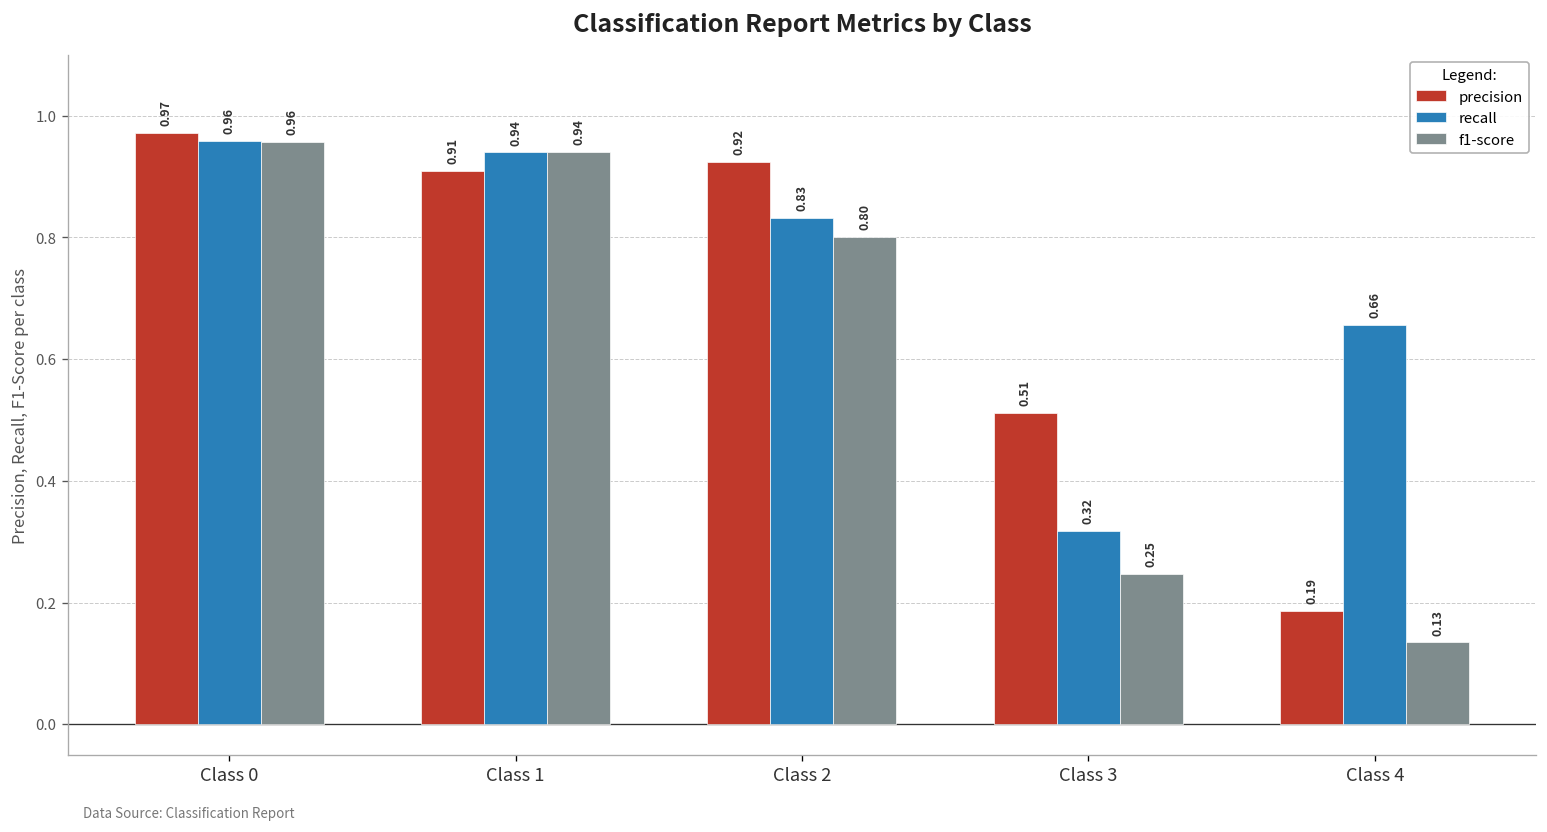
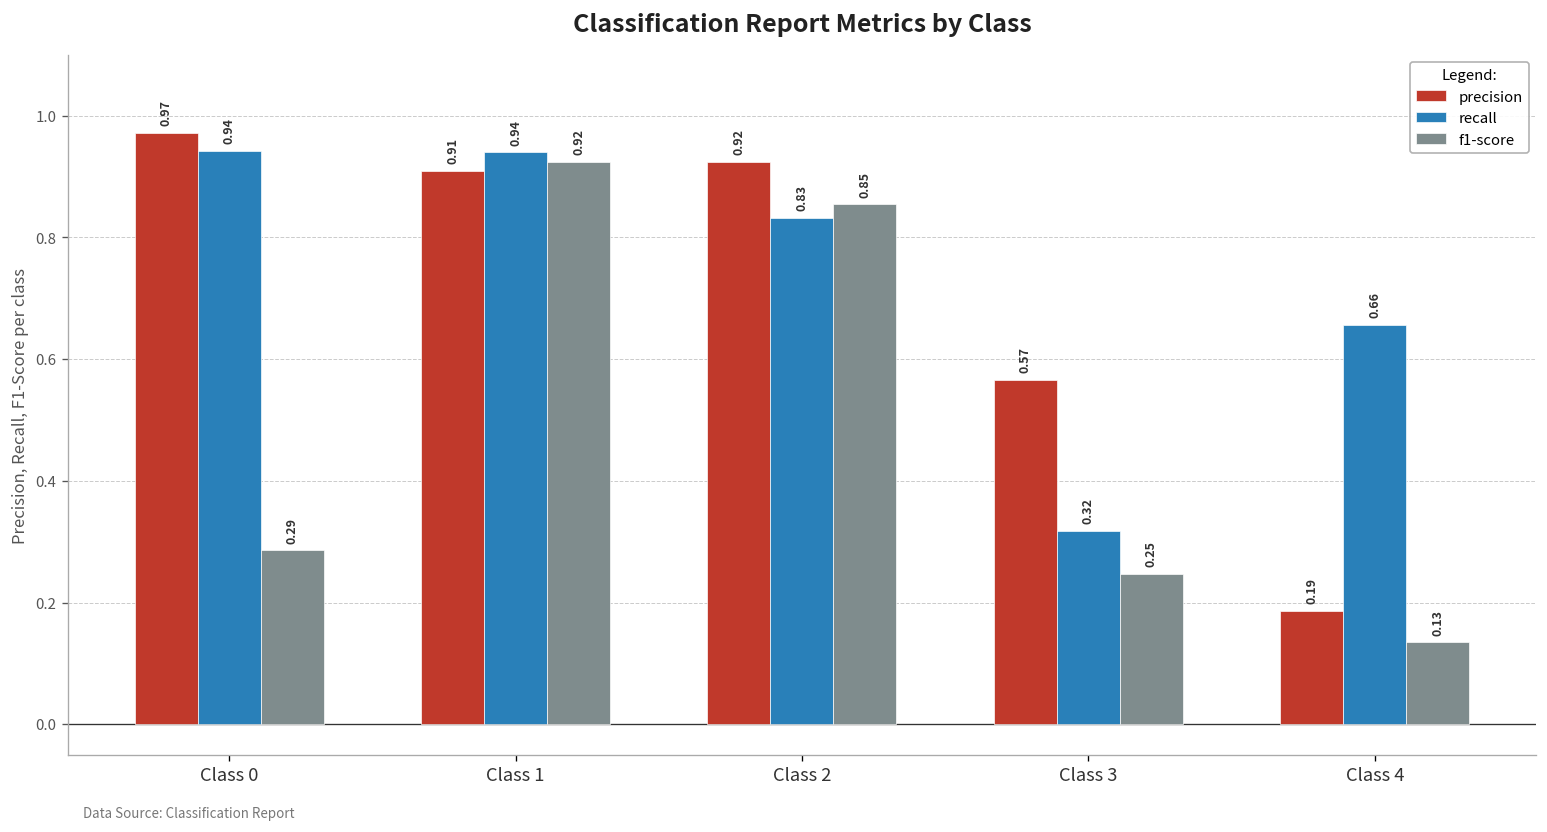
recall, Class 0: 0.96 -> 0.94
f1-score, Class 0: 0.96 -> 0.29
f1-score, Class 1: 0.94 -> 0.92
f1-score, Class 2: 0.80 -> 0.85
precision, Class 3: 0.51 -> 0.57
